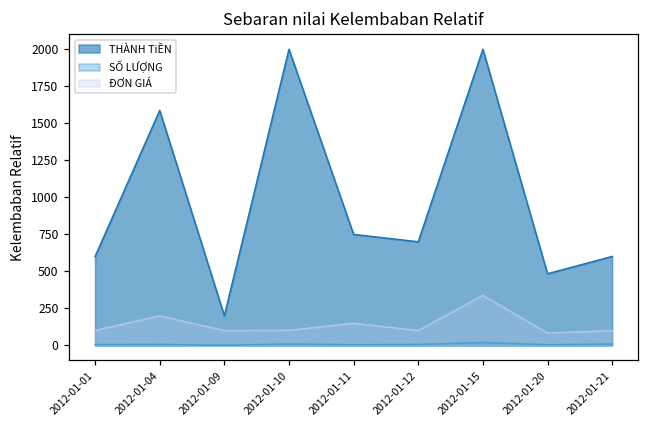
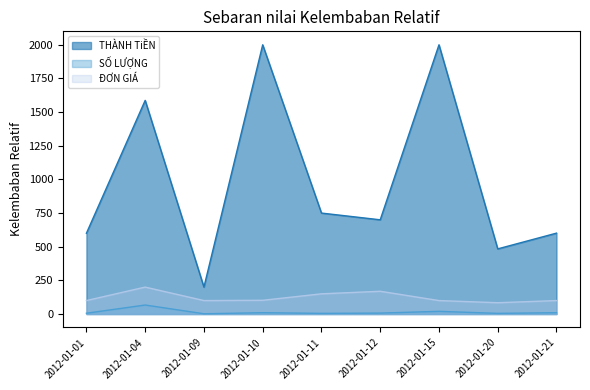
SỐ LƯỢNG, 2012-01-04: 10 -> 70
ĐƠN GIÁ, 2012-01-12: 100 -> 170
ĐƠN GIÁ, 2012-01-15: 340 -> 100
